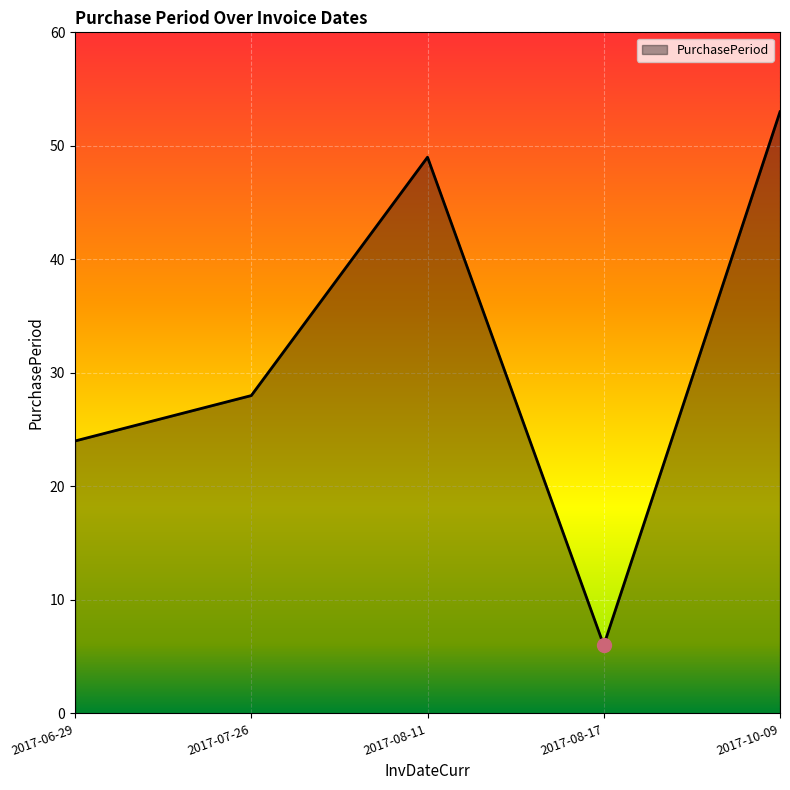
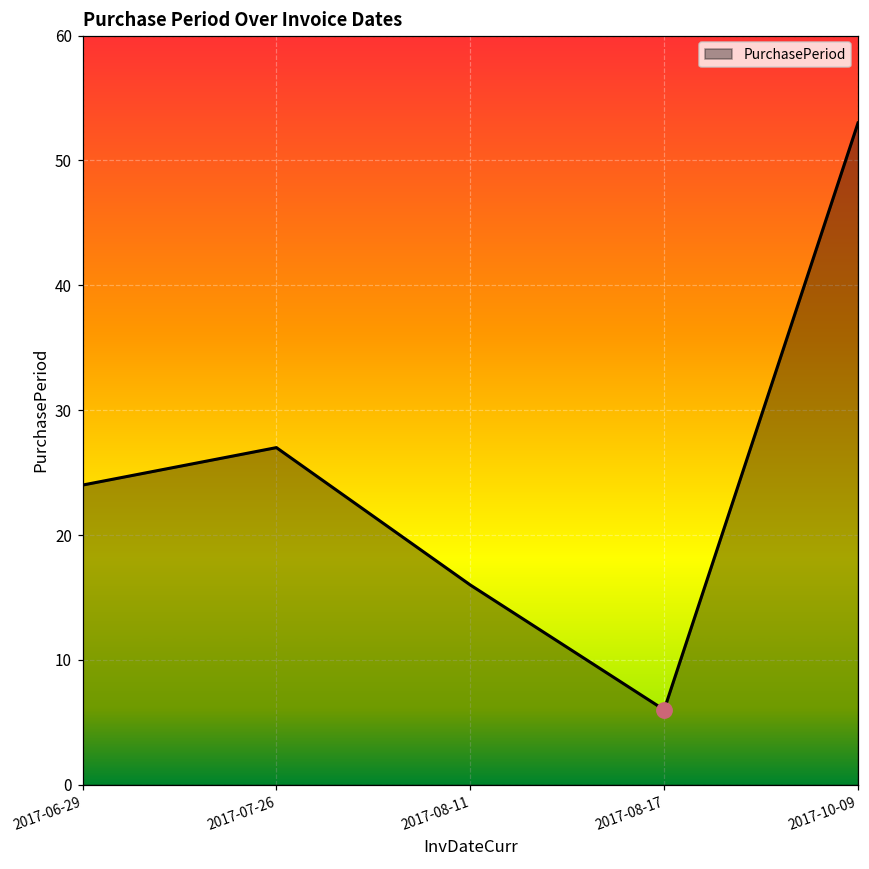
PurchasePeriod, 2017-07-26: 28 -> 27
PurchasePeriod, 2017-08-11: 49 -> 16
